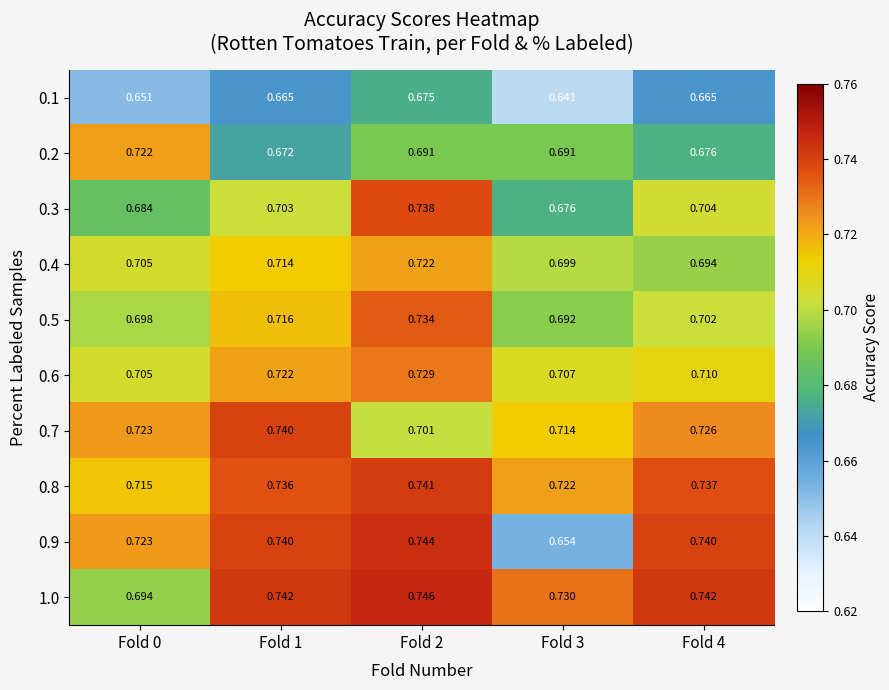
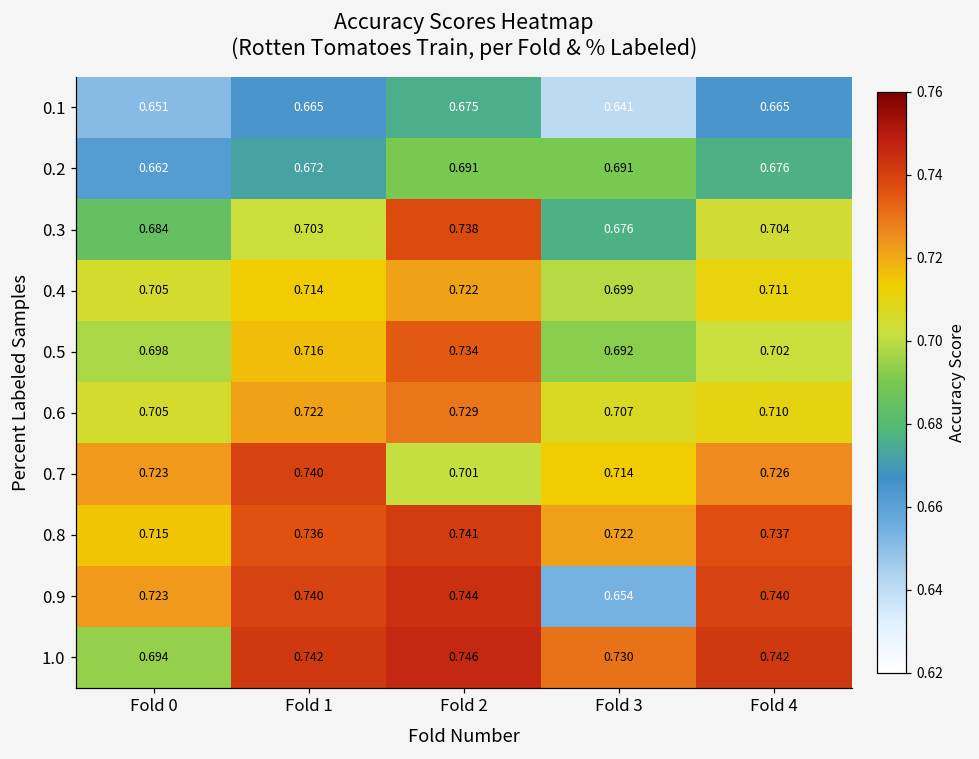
0.2, Fold 0: 0.722 -> 0.662
0.4, Fold 4: 0.694 -> 0.711
